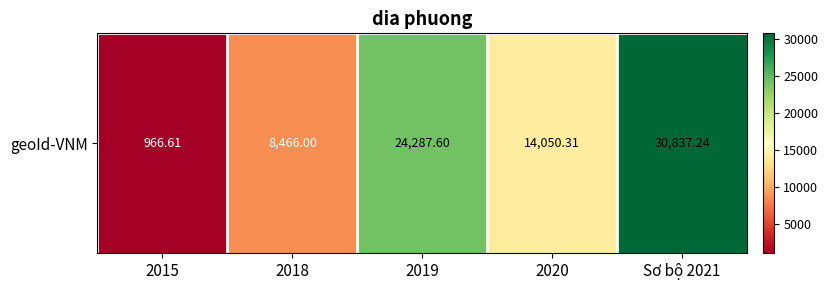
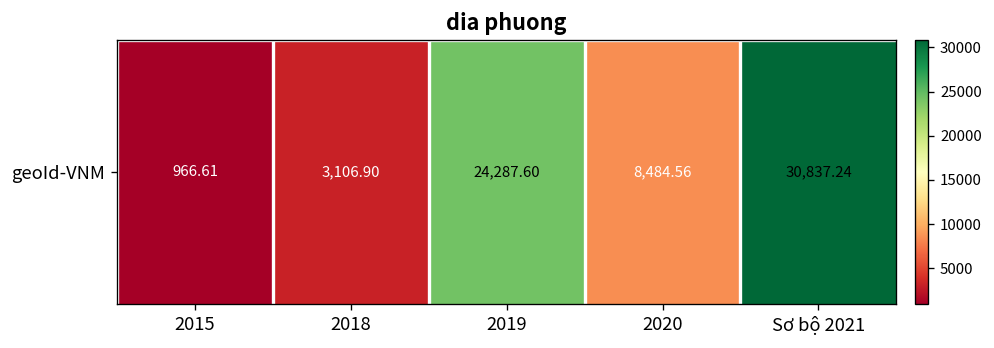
geoId-VNM, 2018: 8,466.00 -> 3,106.90
geoId-VNM, 2020: 14,050.31 -> 8,484.56
